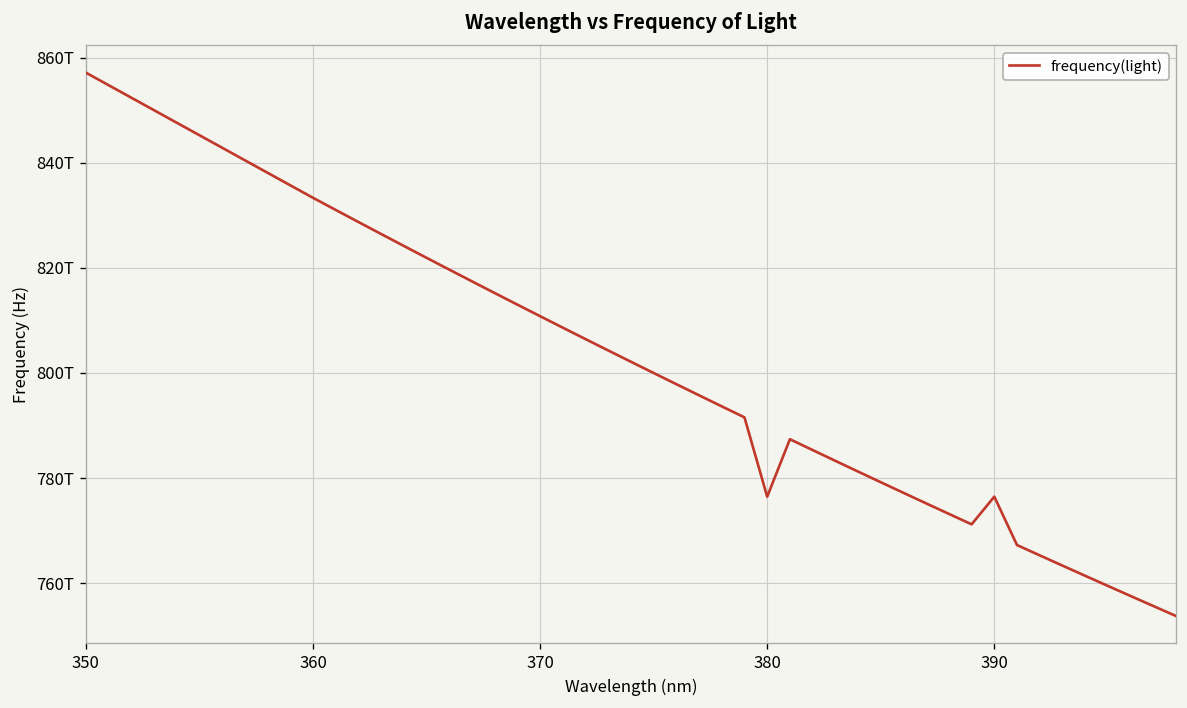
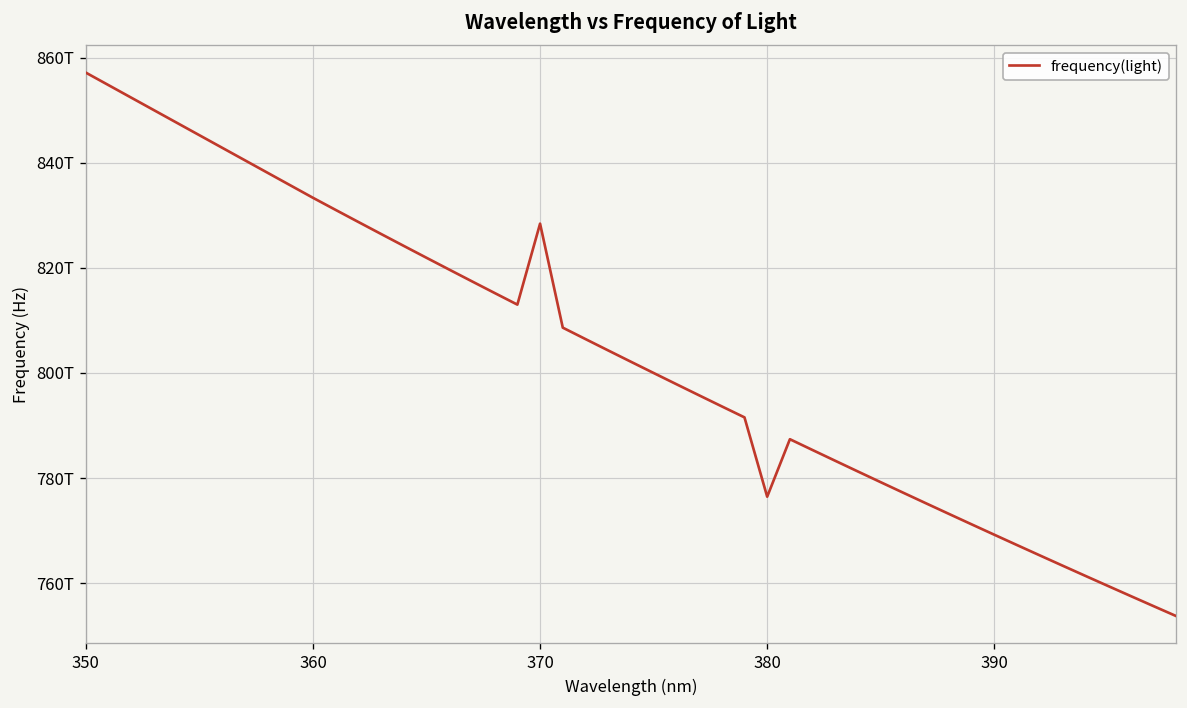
370: 811T -> 828T
390: 776T -> 769T
